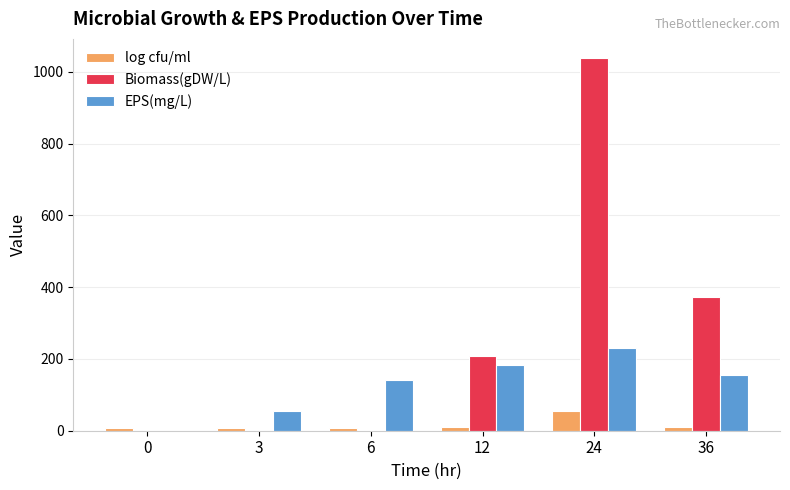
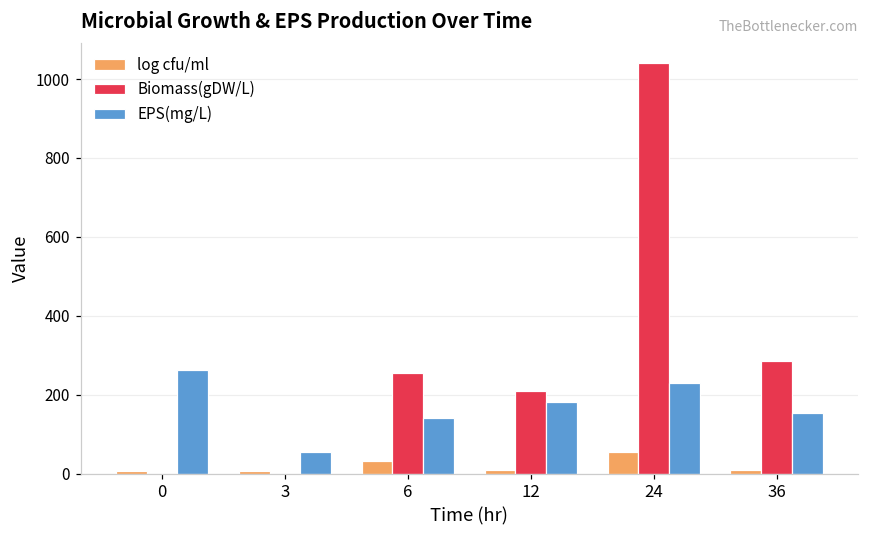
EPS(mg/L), 0: 0 -> 260
log cfu/ml, 6: 10 -> 30
Biomass(gDW/L), 6: 0 -> 260
Biomass(gDW/L), 36: 370 -> 290
